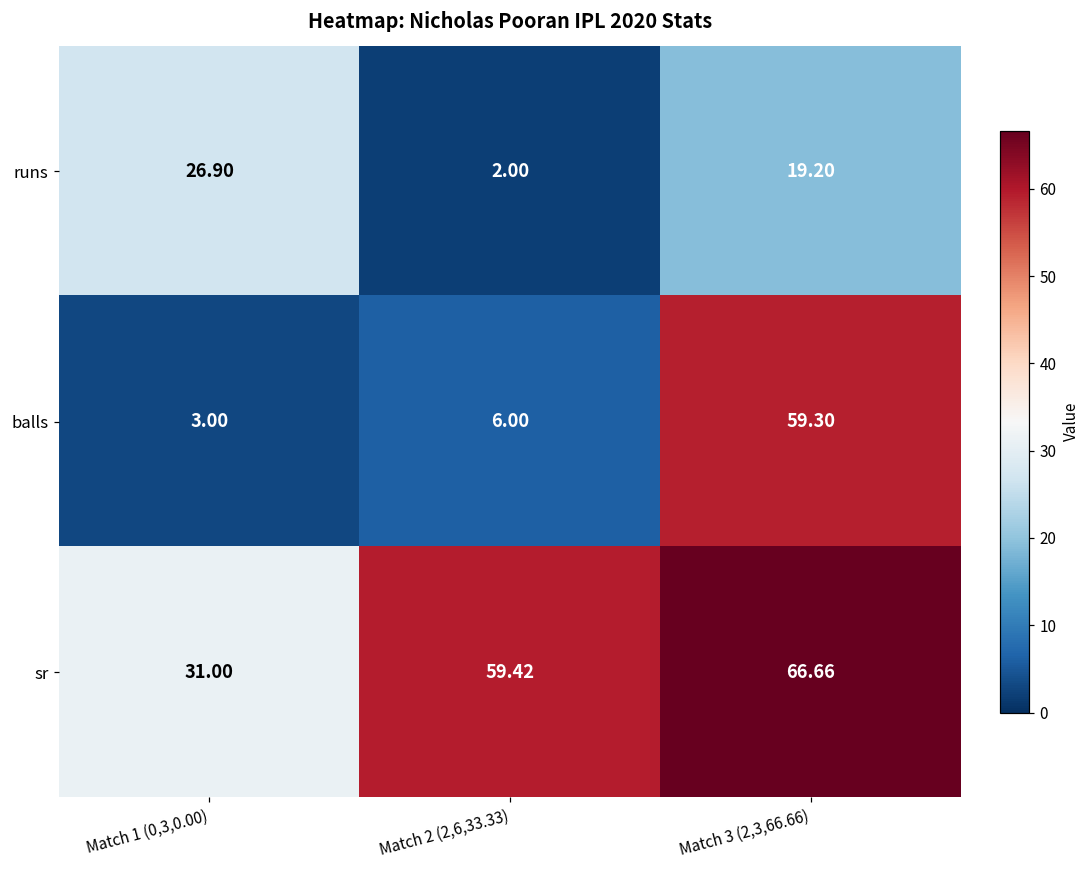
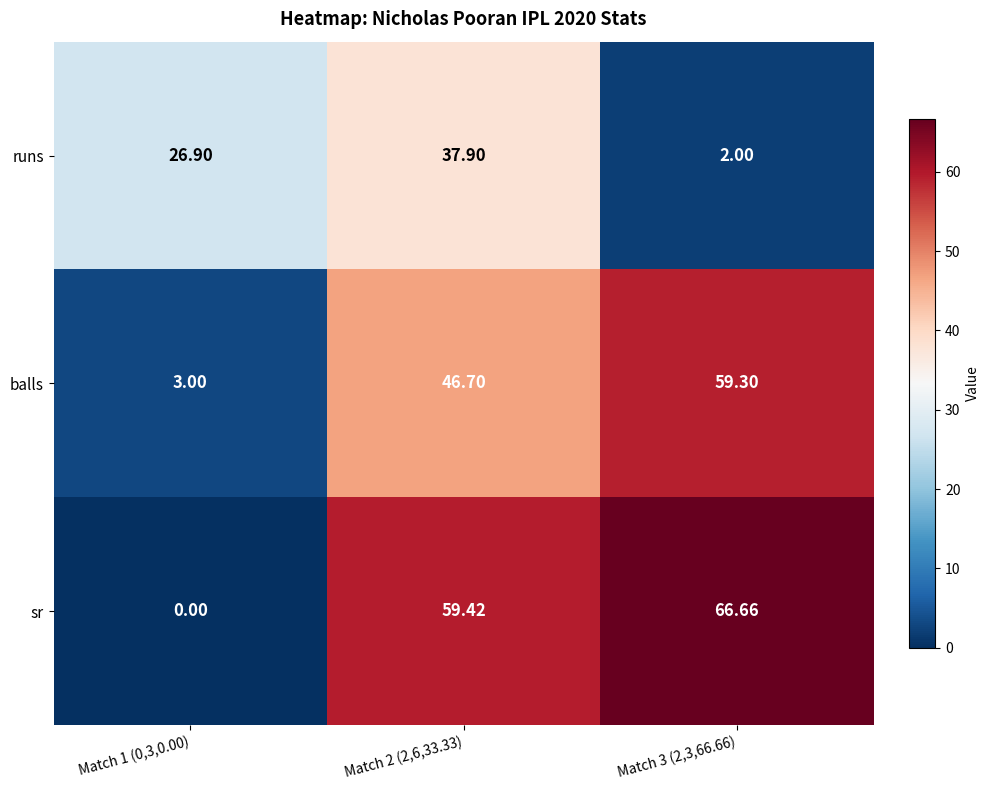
runs, Match 2 (2,6,33.33): 2.00 -> 37.90
runs, Match 3 (2,3,66.66): 19.20 -> 2.00
balls, Match 2 (2,6,33.33): 6.00 -> 46.70
sr, Match 1 (0,3,0.00): 31.00 -> 0.00
